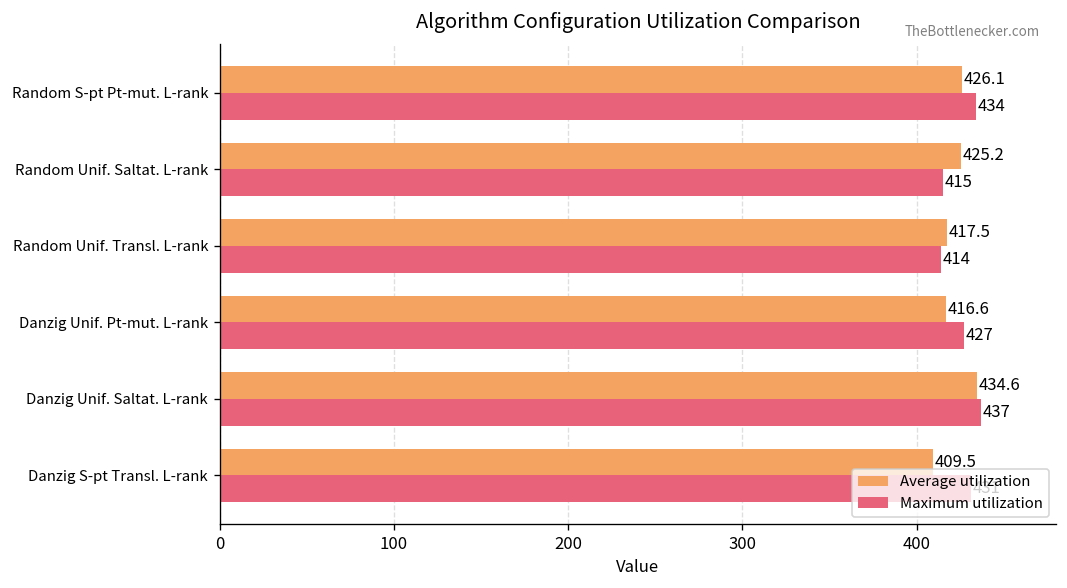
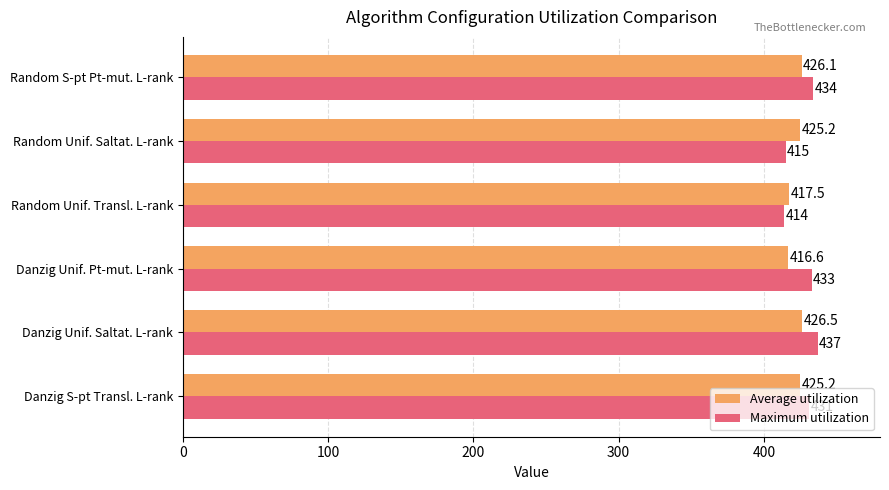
Maximum utilization, Danzig Unif. Pt-mut. L-rank: 427 -> 433
Average utilization, Danzig Unif. Saltat. L-rank: 434.6 -> 426.5
Average utilization, Danzig S-pt Transl. L-rank: 410 -> 425
